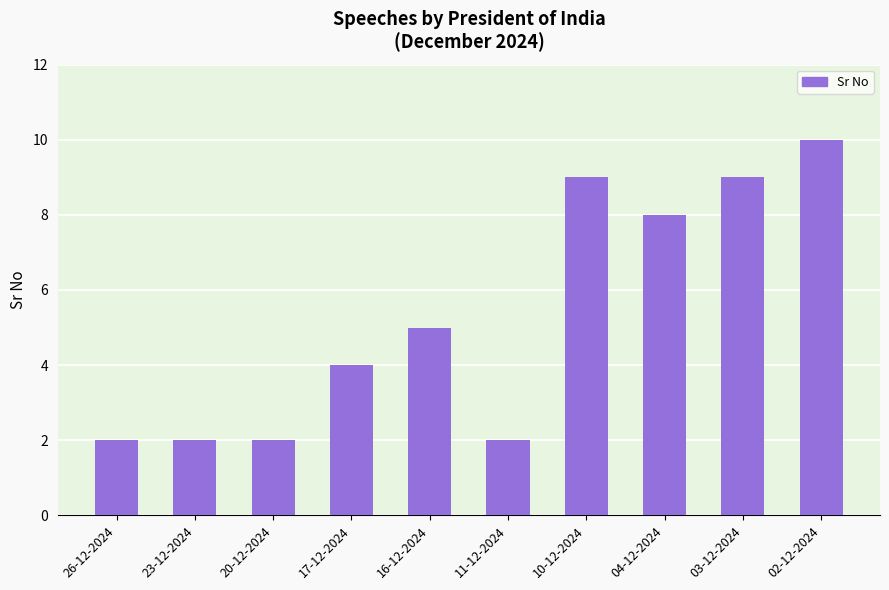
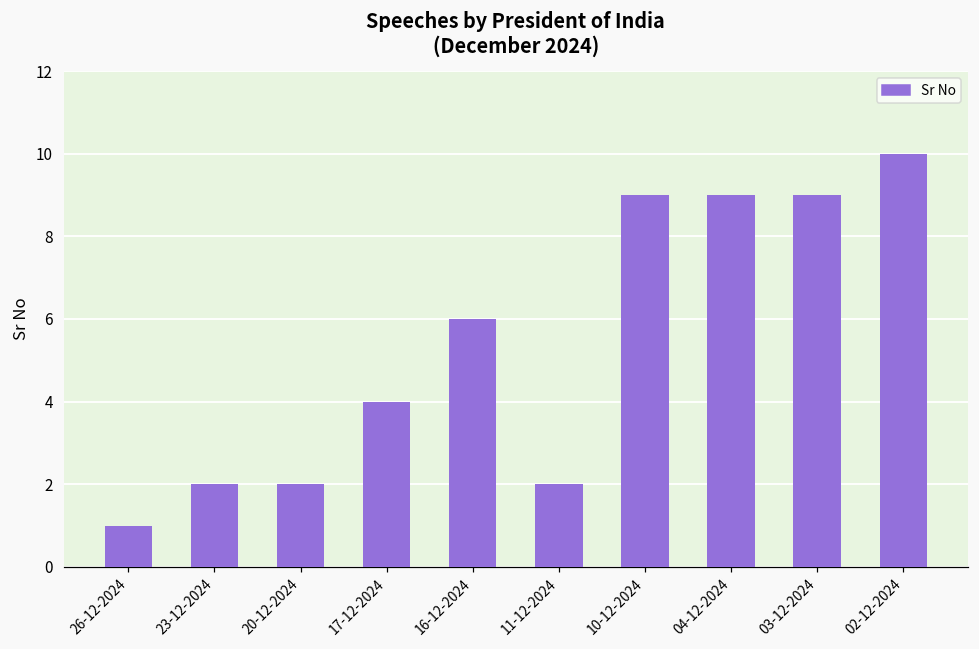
26-12-2024: 2 -> 1
16-12-2024: 5 -> 6
04-12-2024: 8 -> 9
